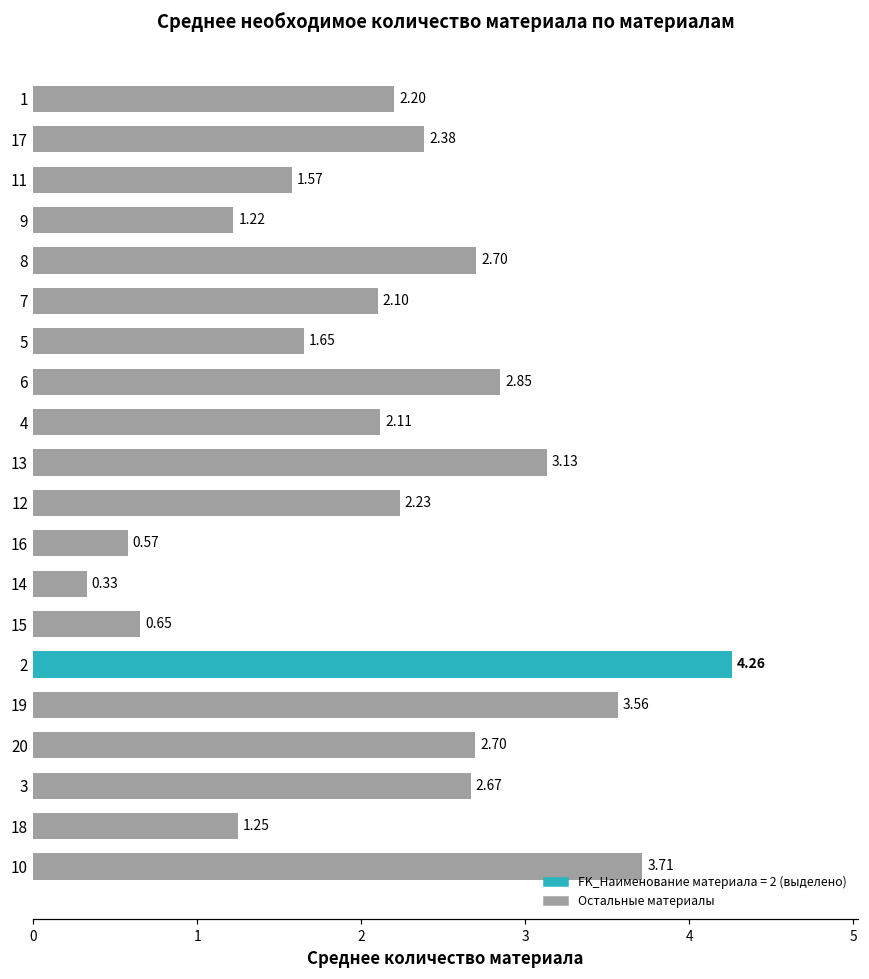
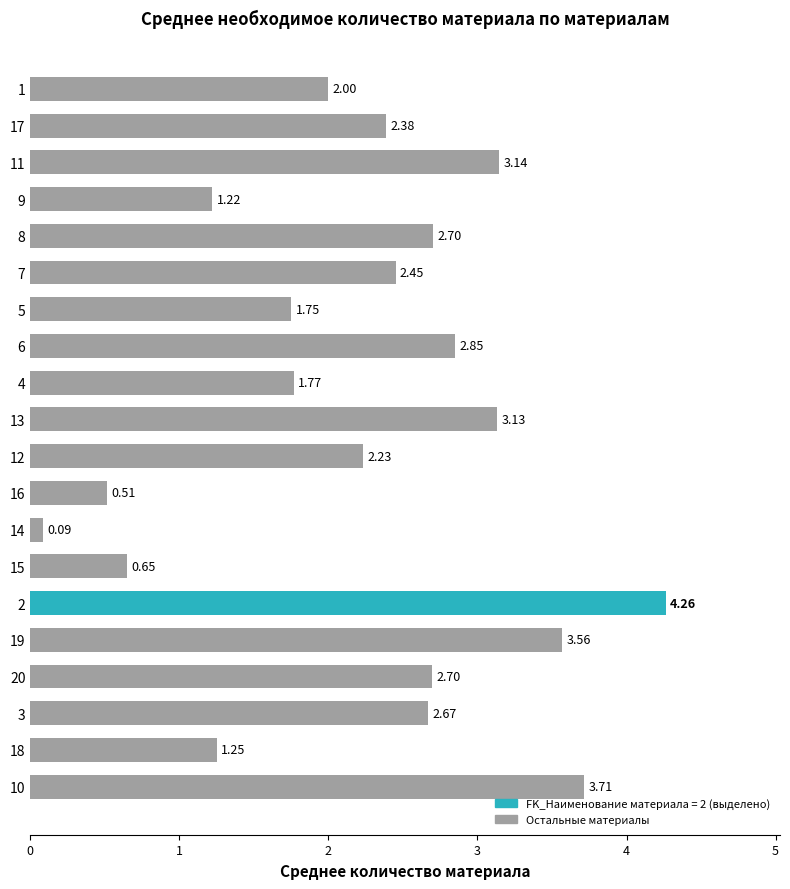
1: 2.20 -> 2.00
11: 1.57 -> 3.14
7: 2.10 -> 2.45
5: 1.65 -> 1.75
4: 2.11 -> 1.77
16: 0.57 -> 0.51
14: 0.33 -> 0.09
